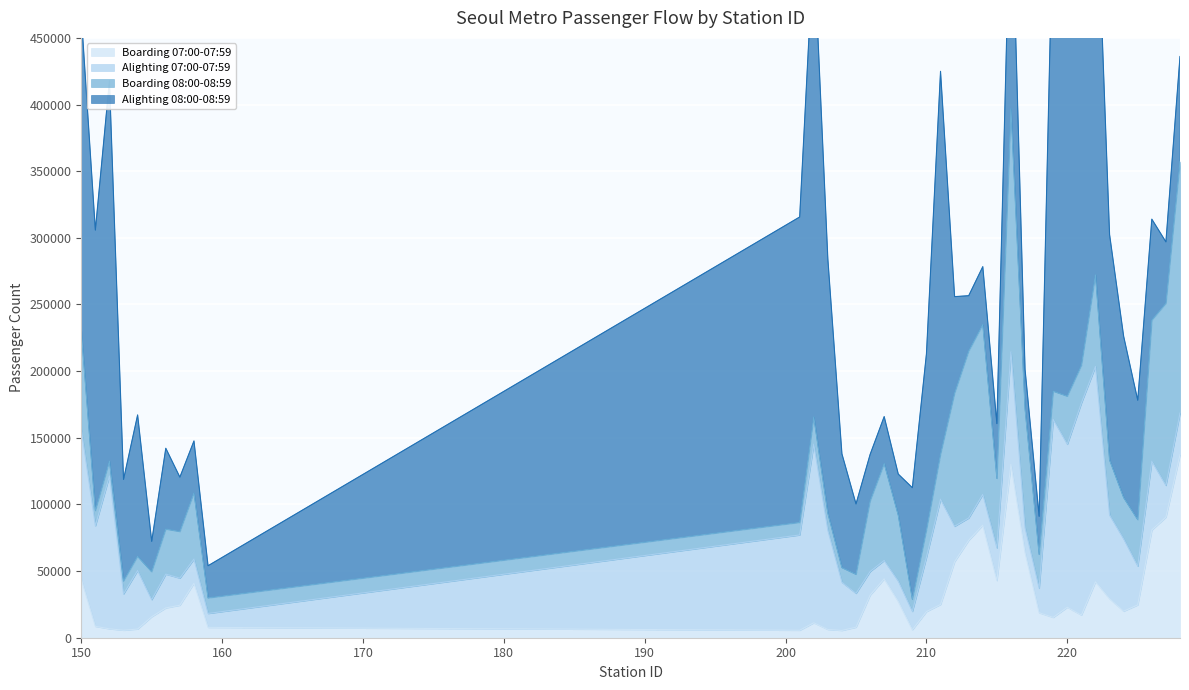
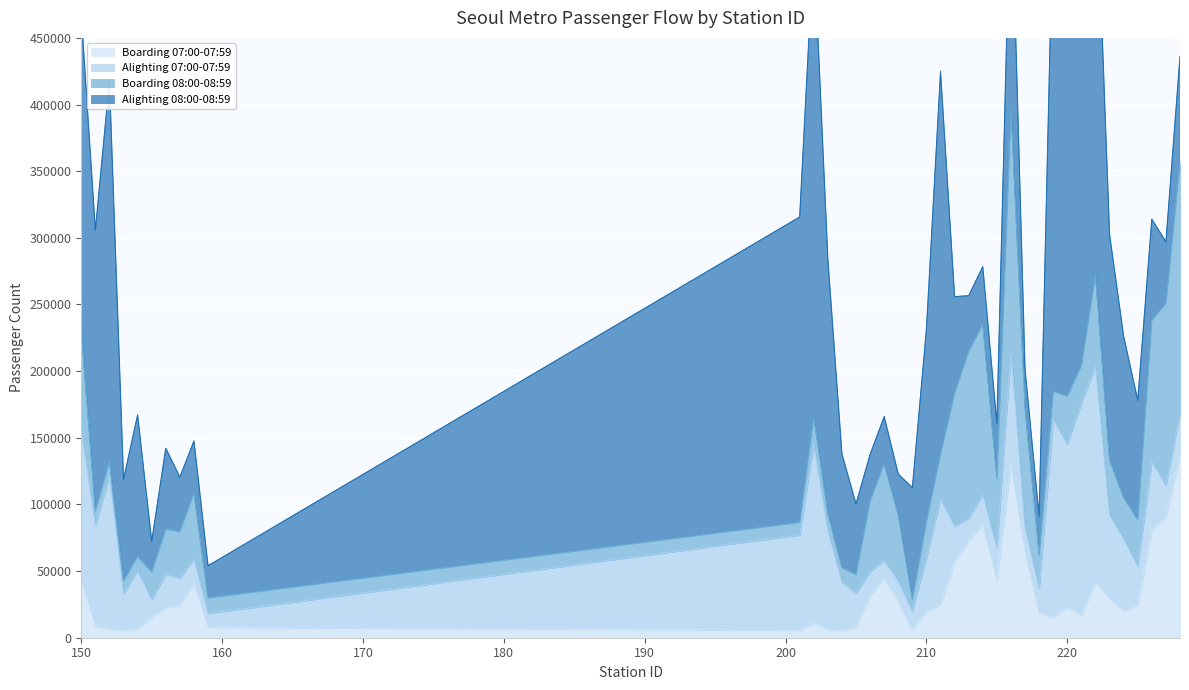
Boarding 08:00-08:59, 210: 20000 -> 27000
Alighting 08:00-08:59, 210: 132000 -> 144000
